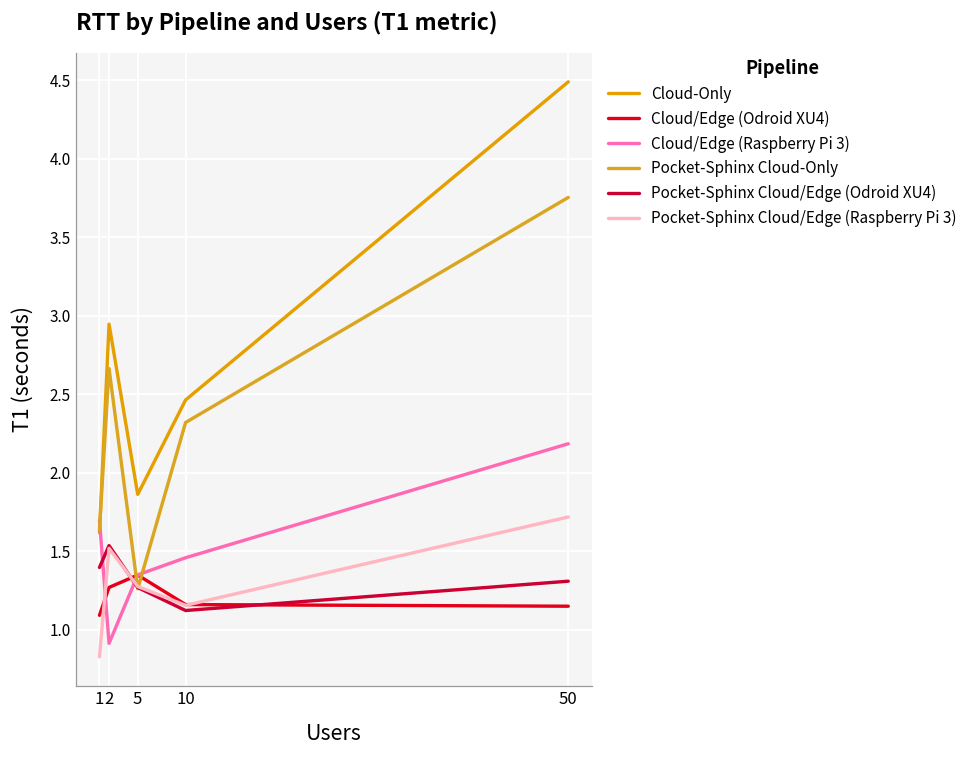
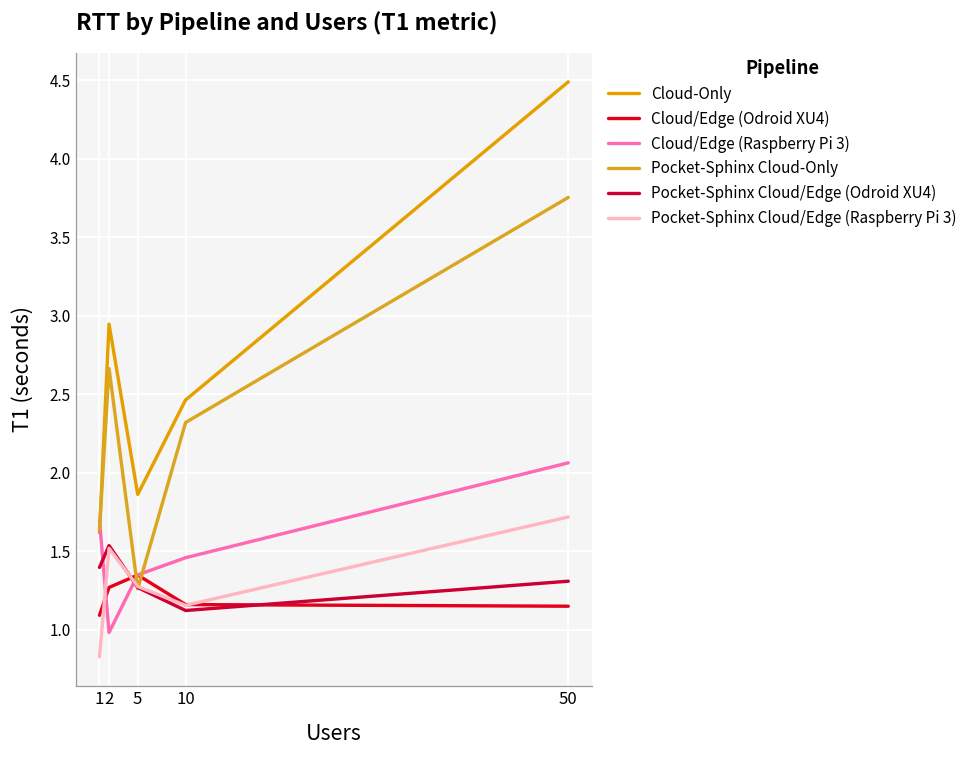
Cloud/Edge (Raspberry Pi 3), 2: 0.91 -> 0.98
Cloud/Edge (Raspberry Pi 3), 50: 2.18 -> 2.06
